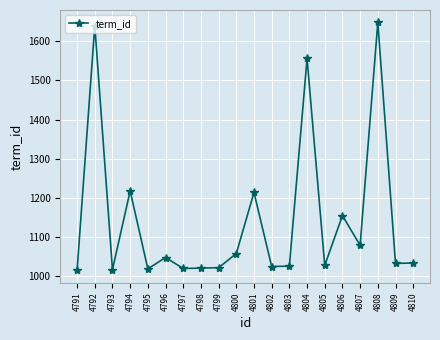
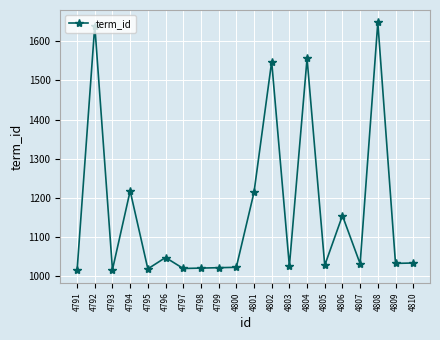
4800: 1060 -> 1020
4802: 1030 -> 1550
4807: 1080 -> 1030
